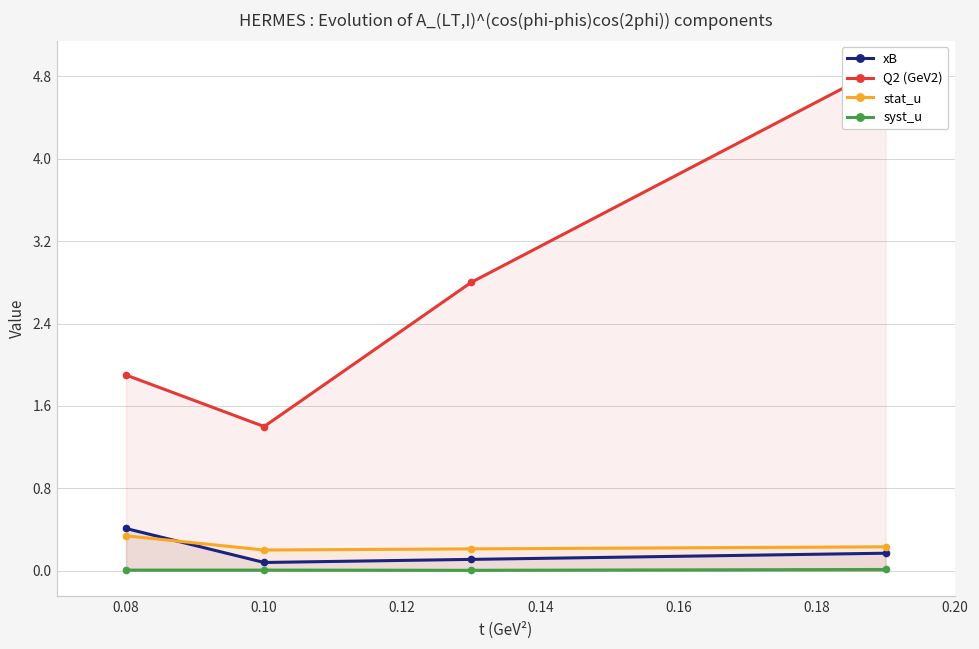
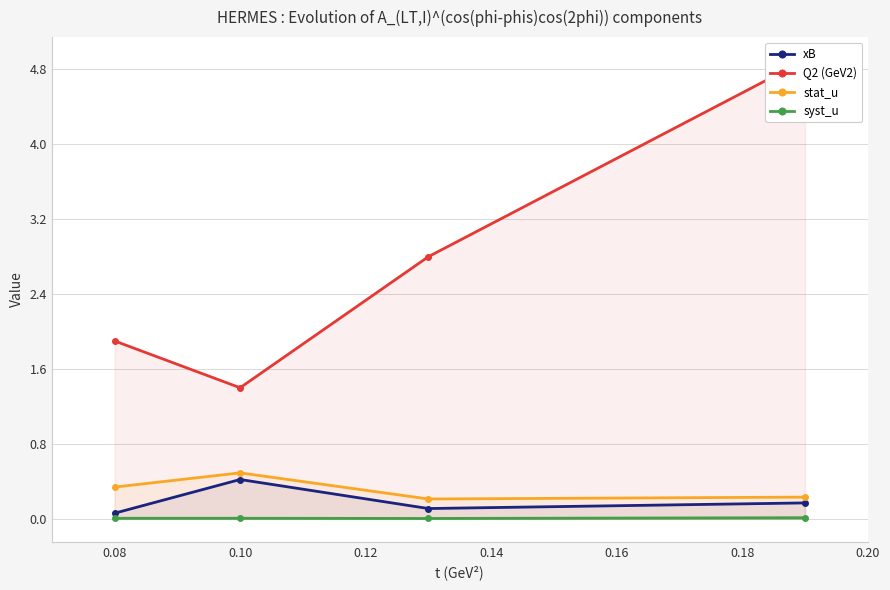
xB, 0.08: 0.4 -> 0.1
xB, 0.10: 0.1 -> 0.4
stat_u, 0.10: 0.2 -> 0.5
